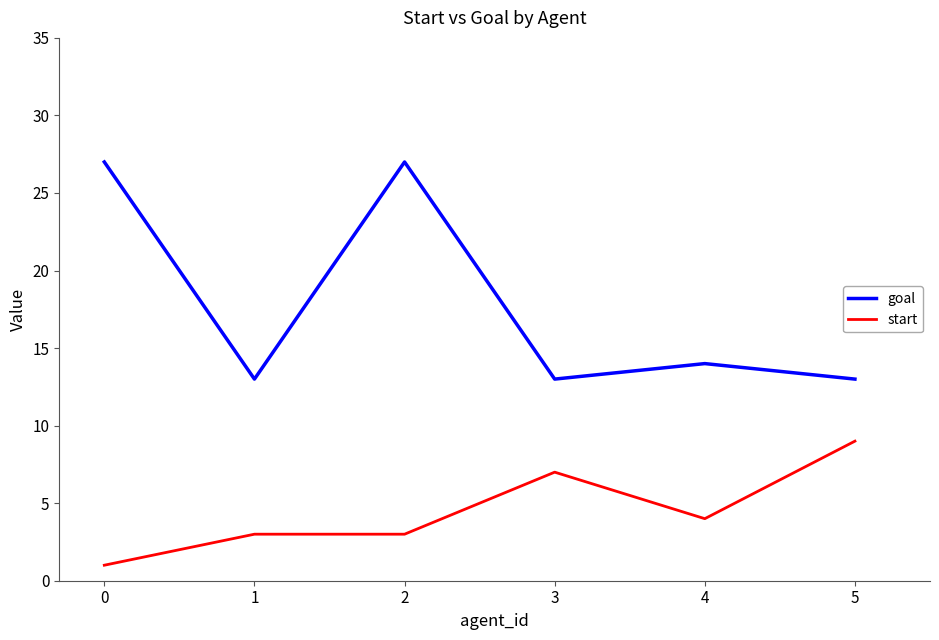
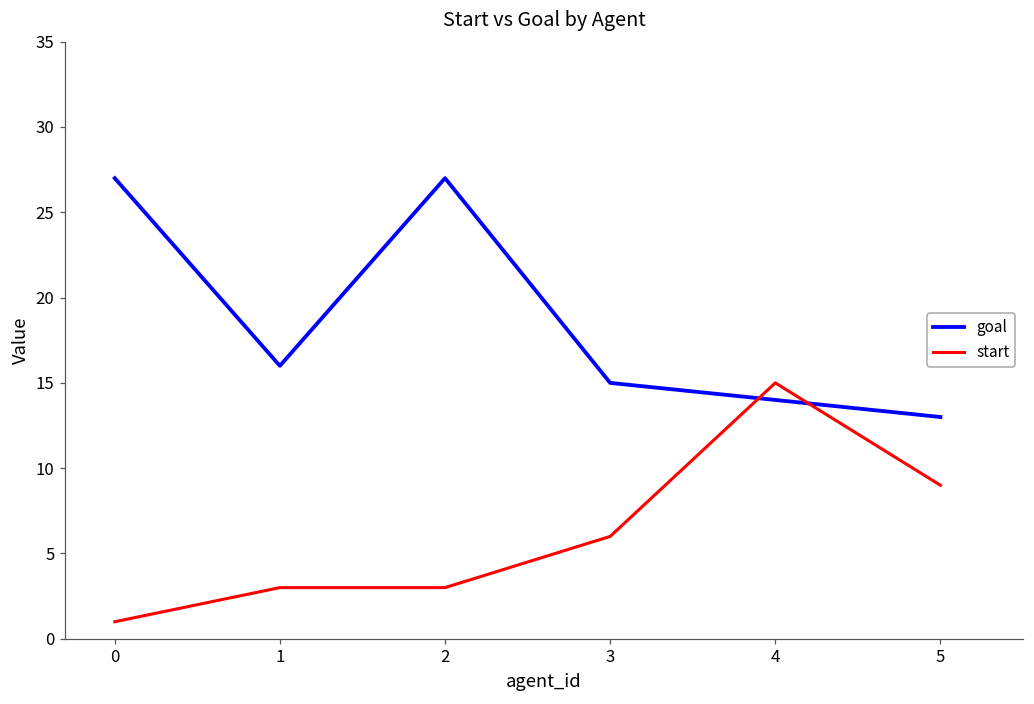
goal, 1: 13 -> 16
goal, 3: 13 -> 15
start, 3: 7 -> 6
start, 4: 4 -> 15
